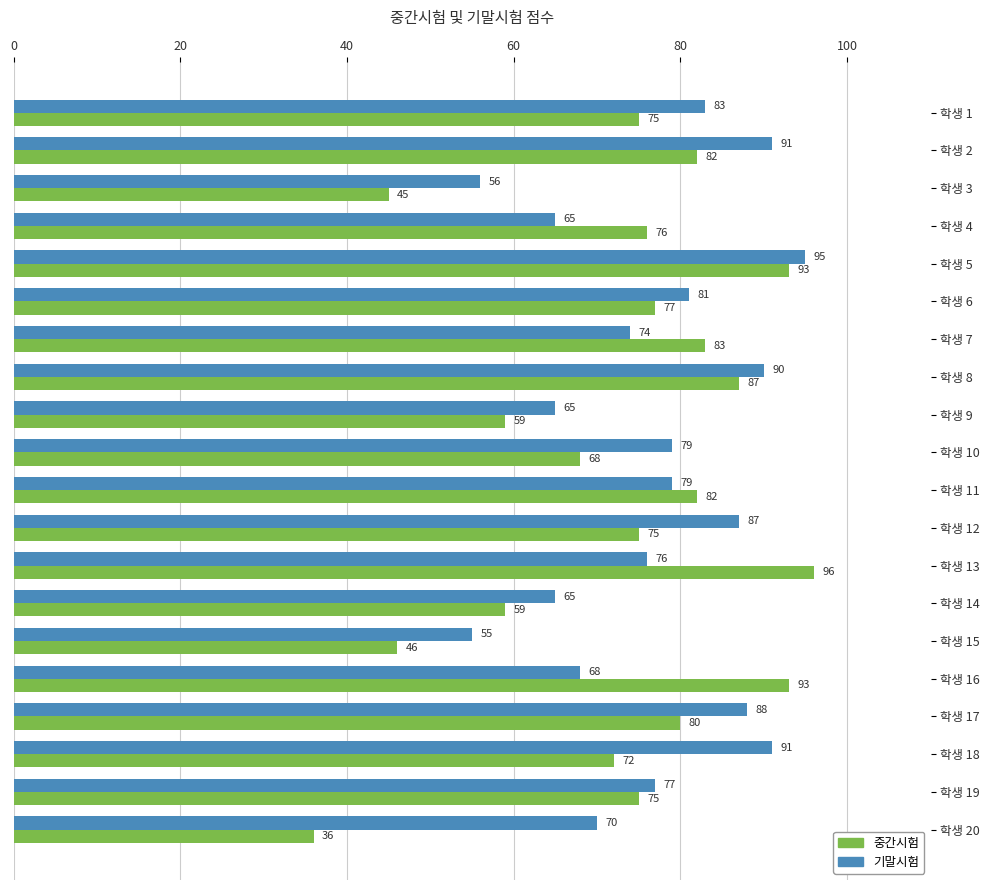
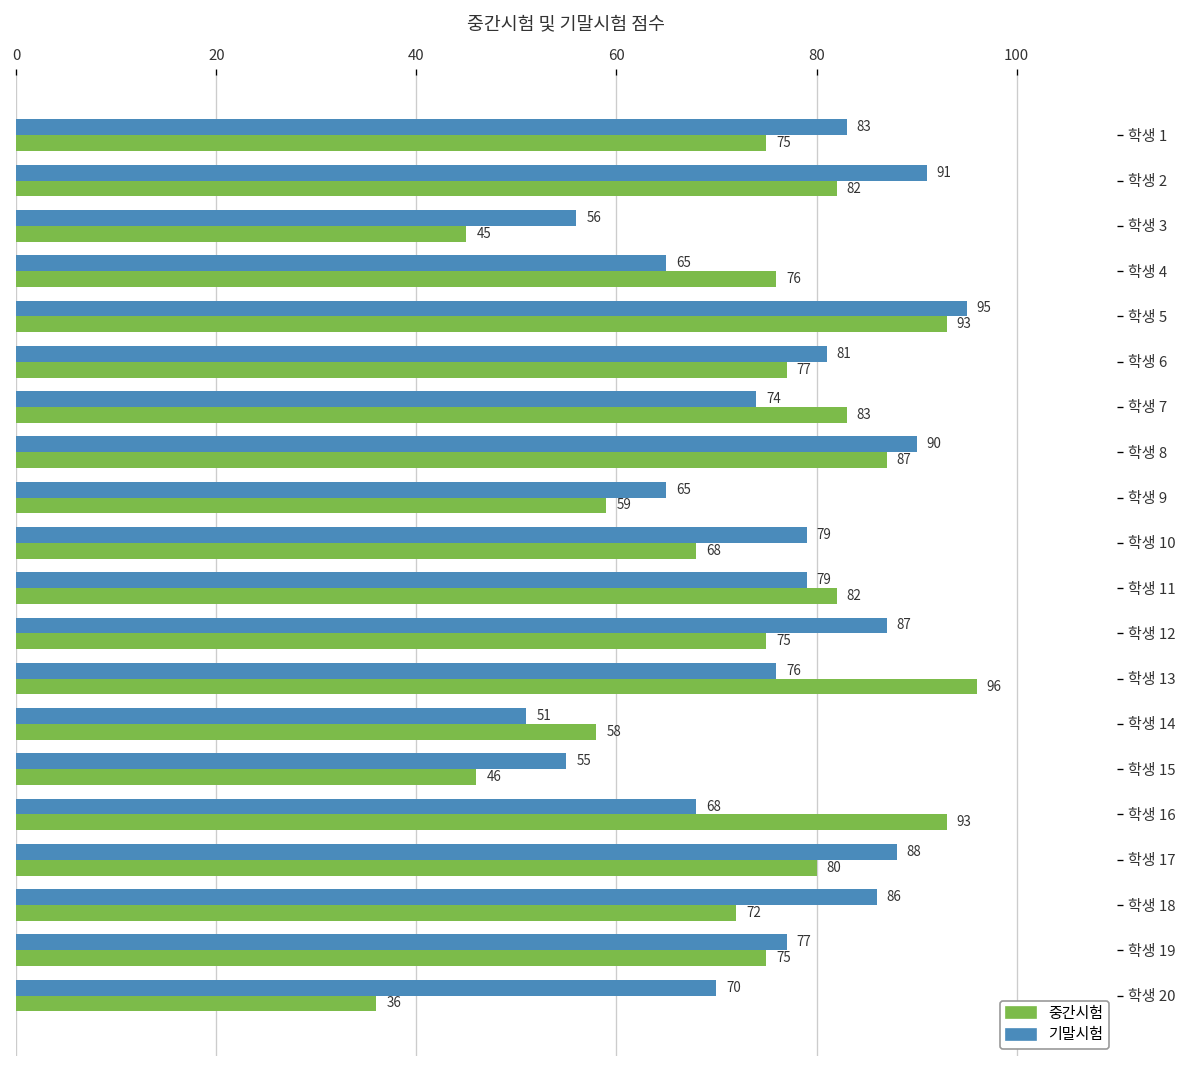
기말시험, 학생 14: 65 -> 51
중간시험, 학생 14: 59 -> 58
기말시험, 학생 18: 91 -> 86
